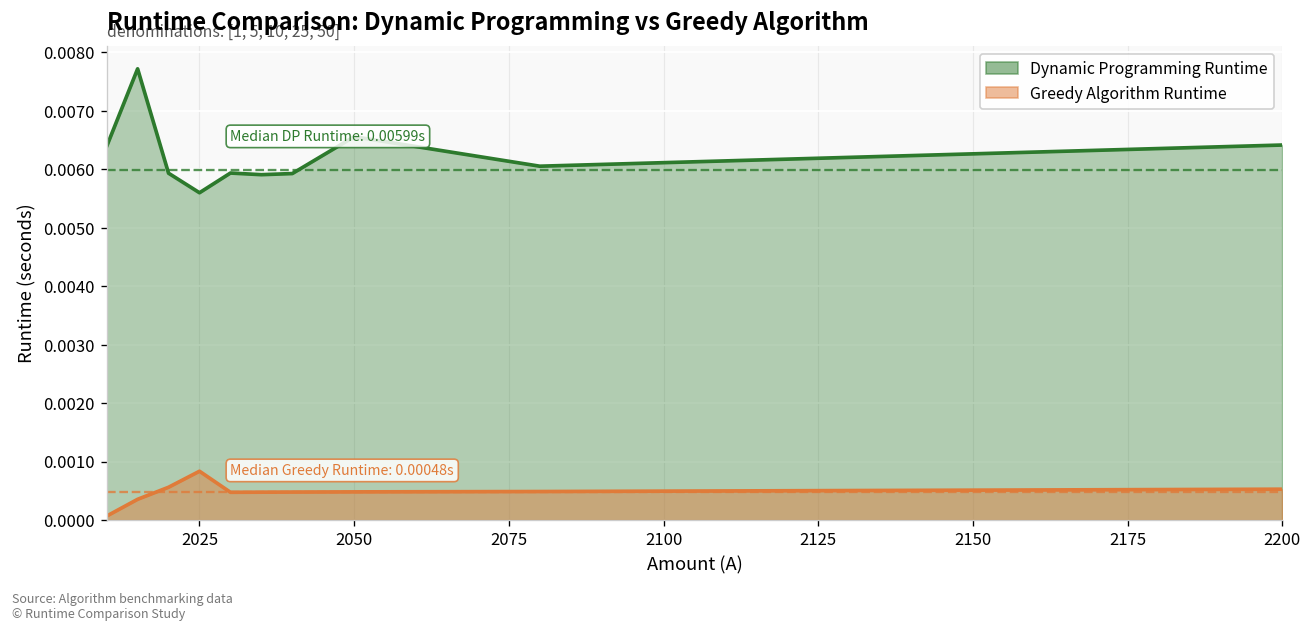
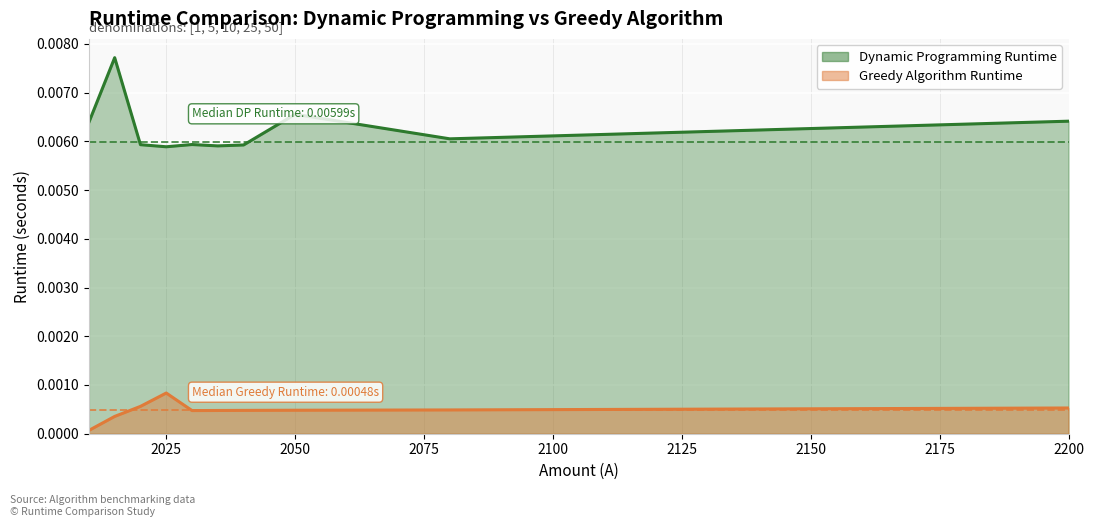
Dynamic Programming Runtime, 2025: 0.0056 -> 0.0059
